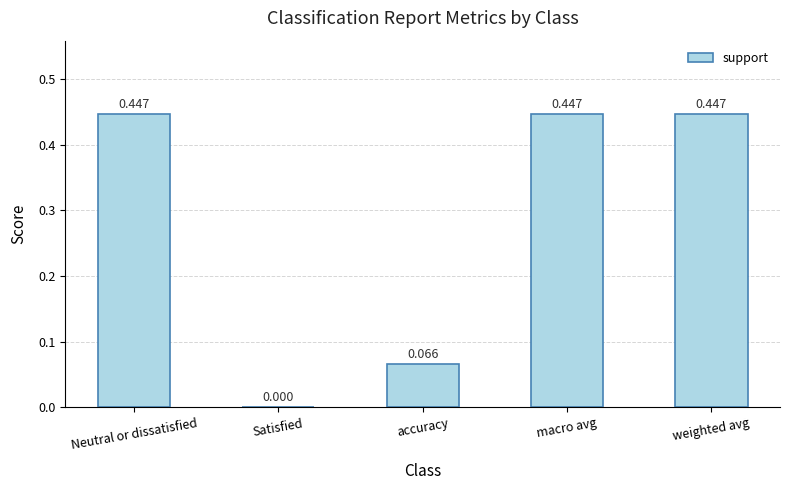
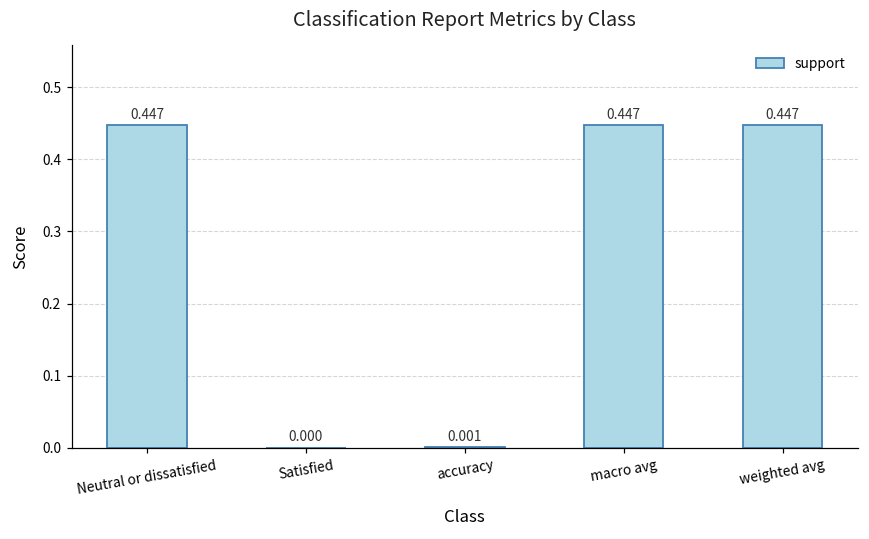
accuracy: 0.066 -> 0.001
